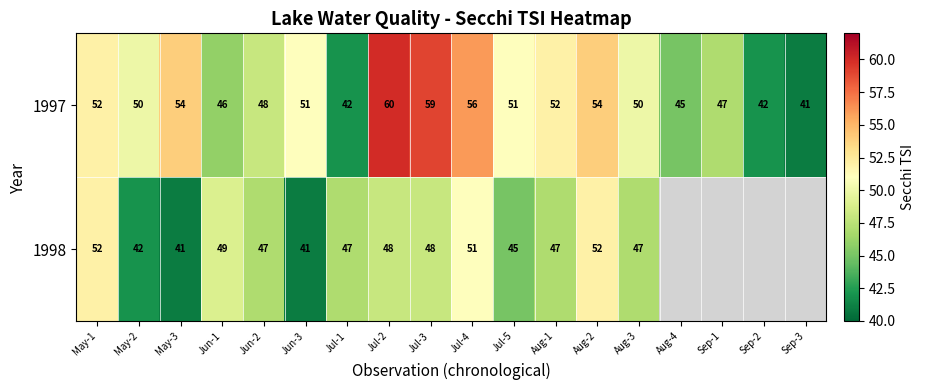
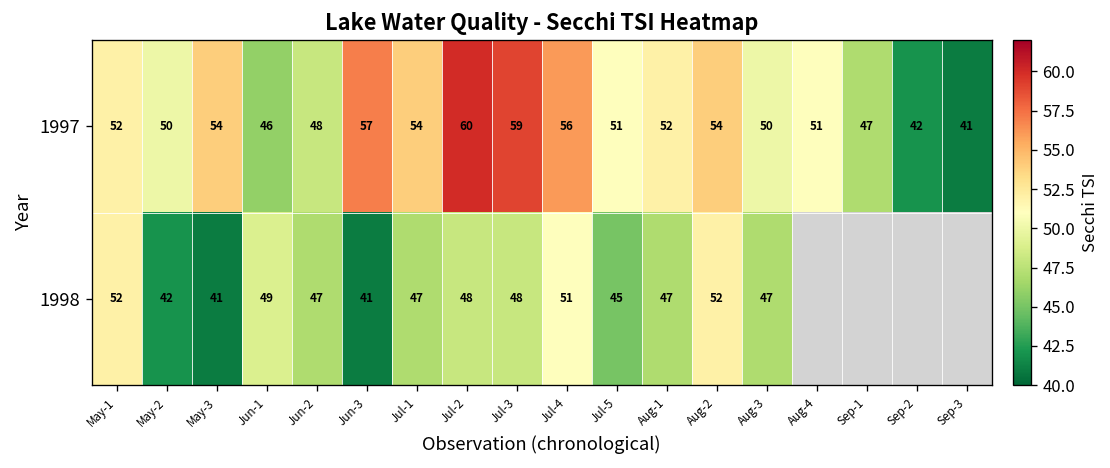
1997, Jun-3: 51 -> 57
1997, Jul-1: 42 -> 54
1997, Aug-4: 45 -> 51
